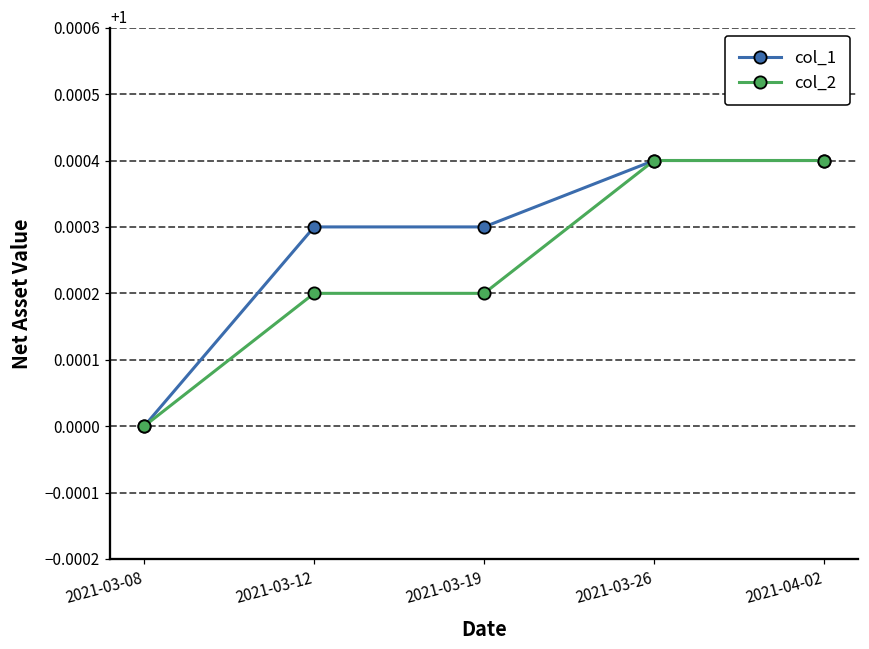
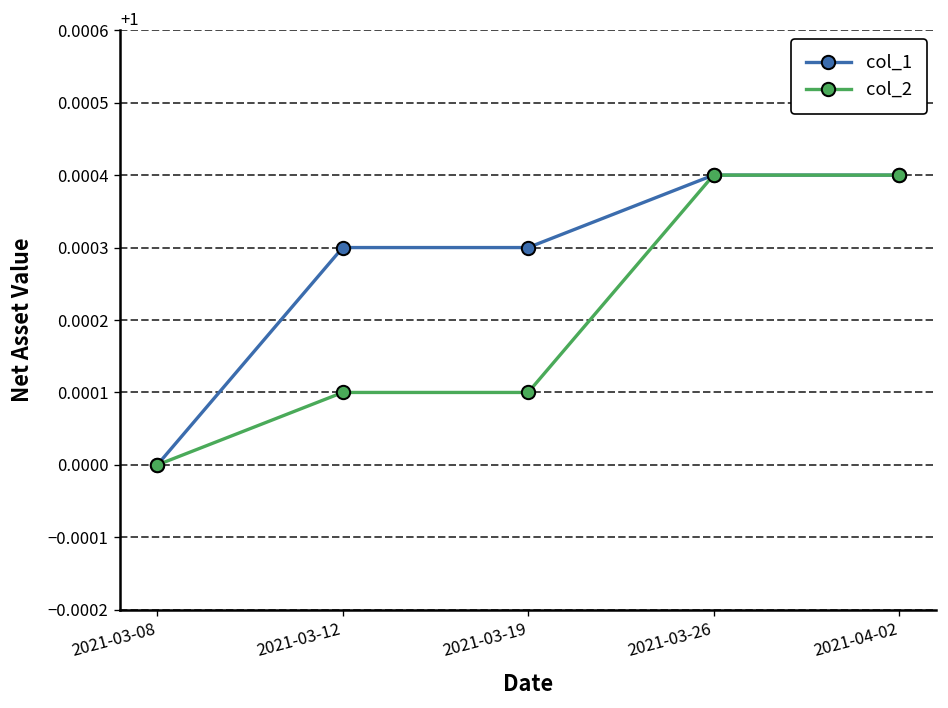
col_2, 2021-03-12: 1.0002 -> 1.0001
col_2, 2021-03-19: 1.0002 -> 1.0001
